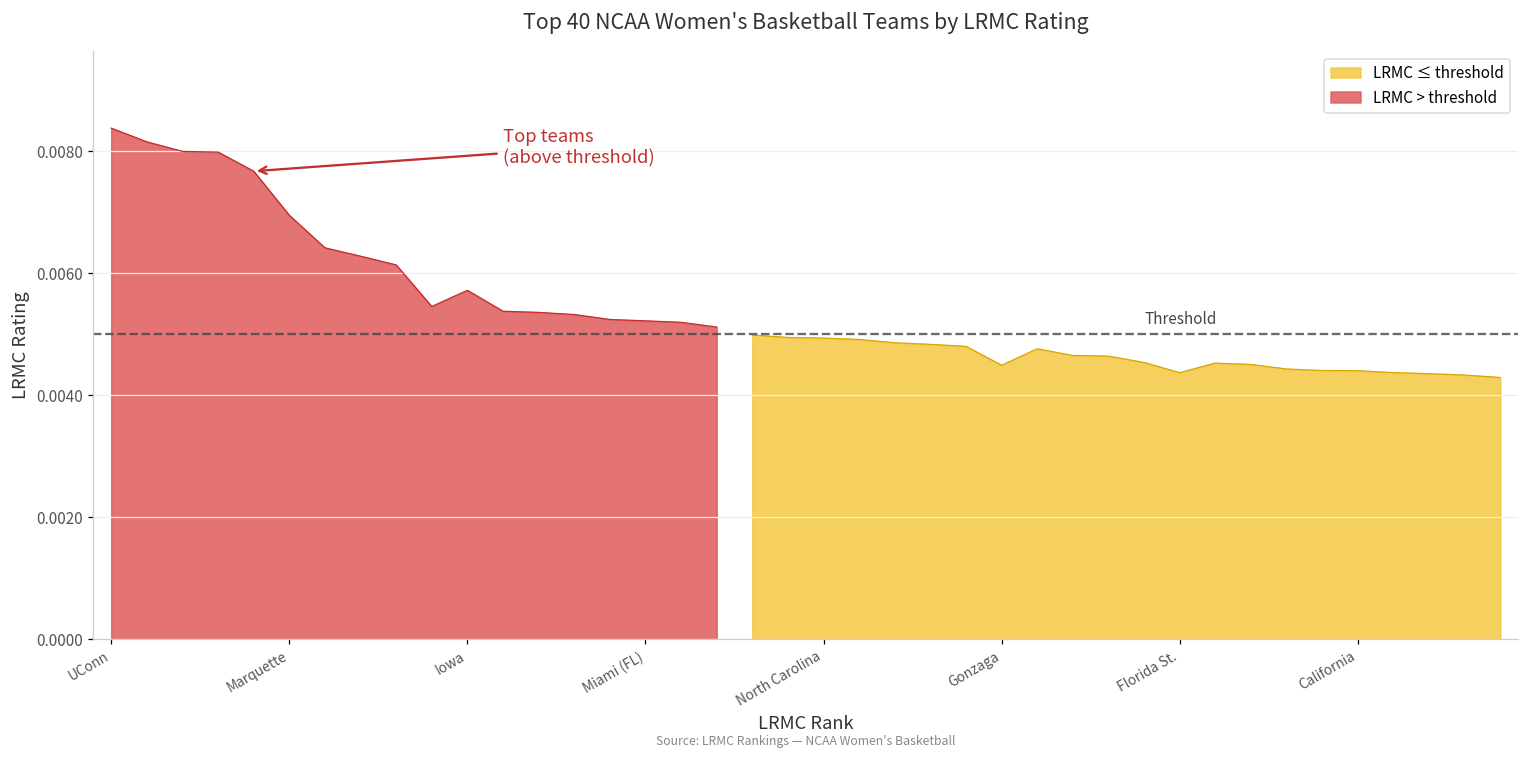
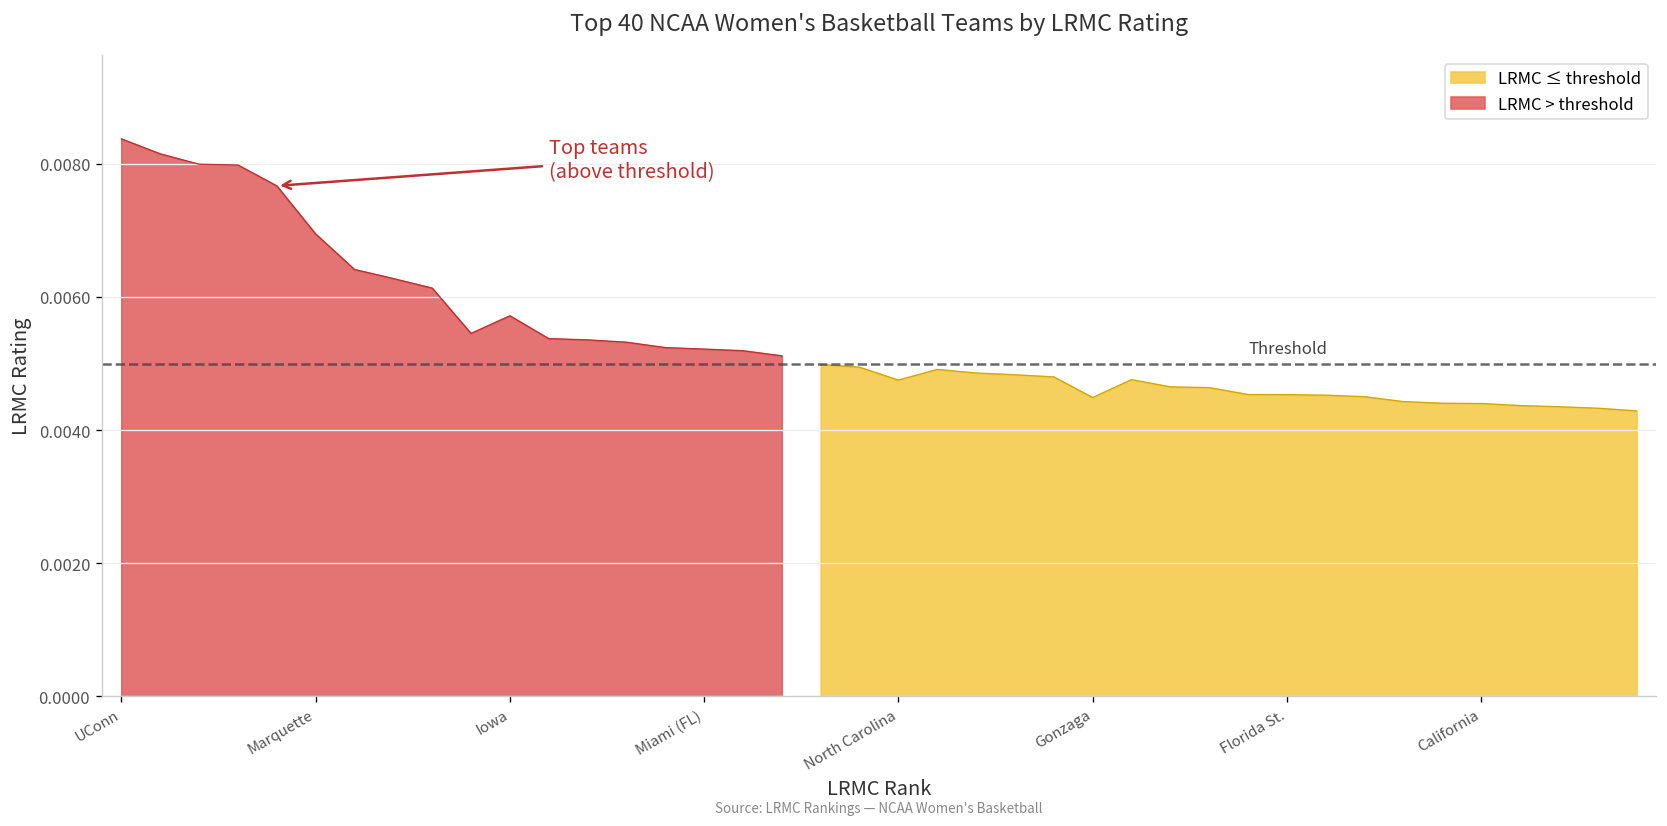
LRMC ≤ threshold, North Carolina: 0.0049 -> 0.0048
LRMC ≤ threshold, Florida St.: 0.0044 -> 0.0045
